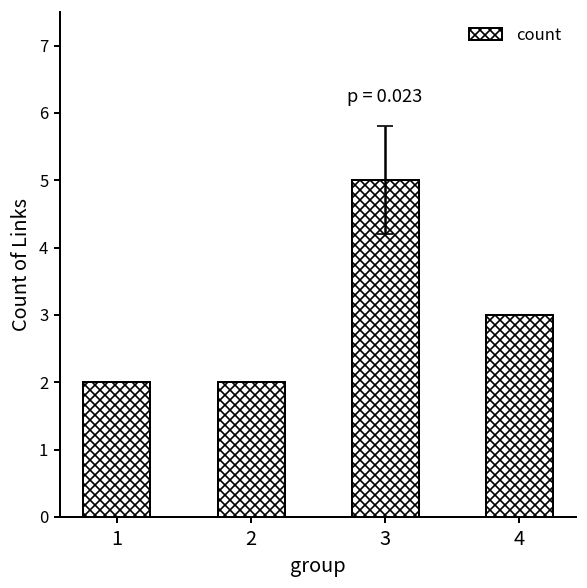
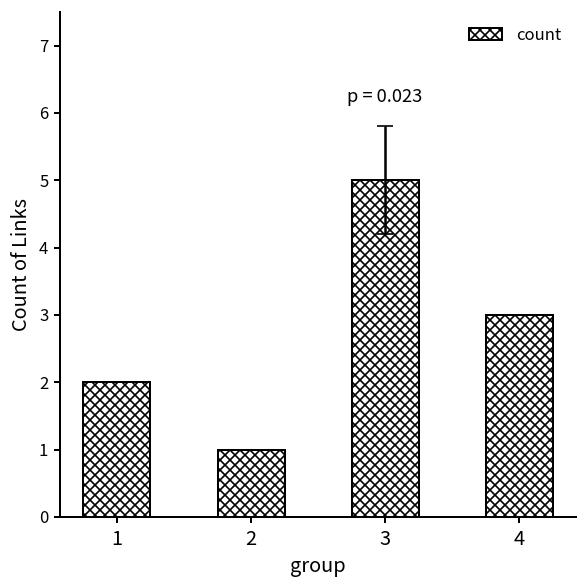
count, 2: 2 -> 1
